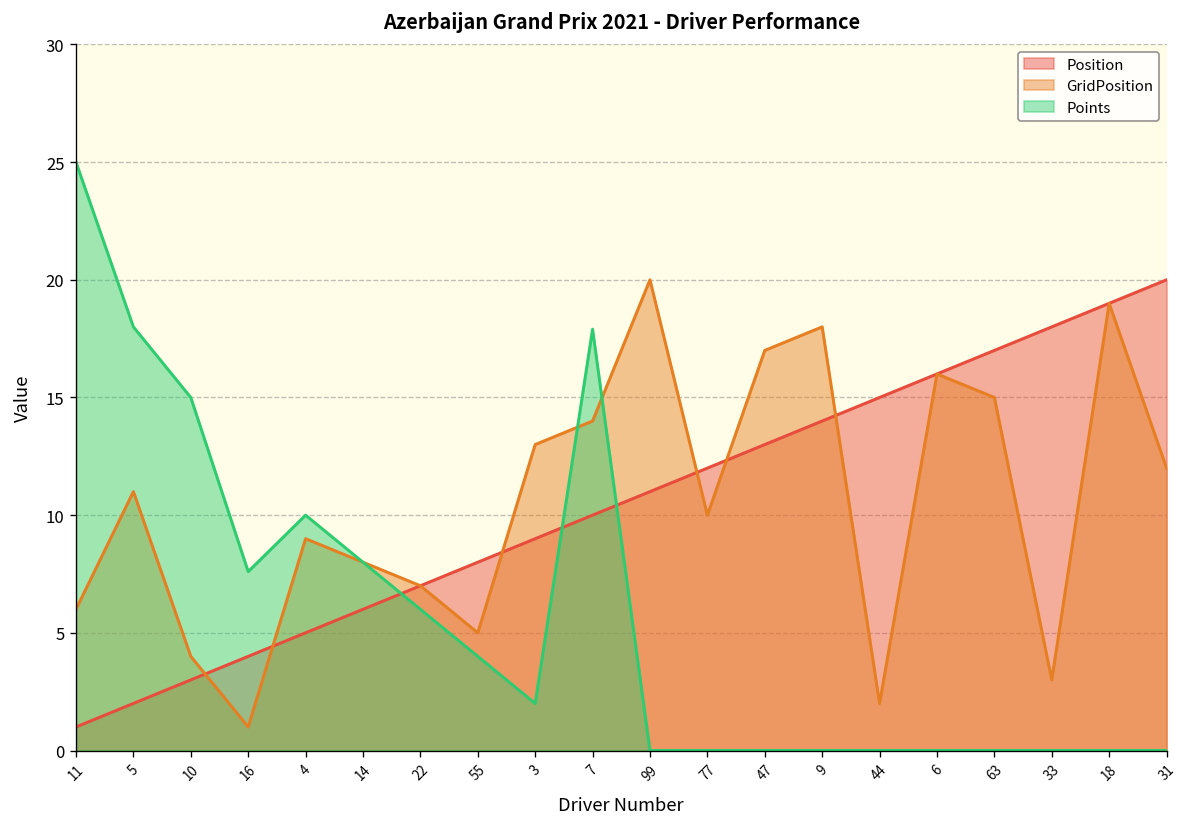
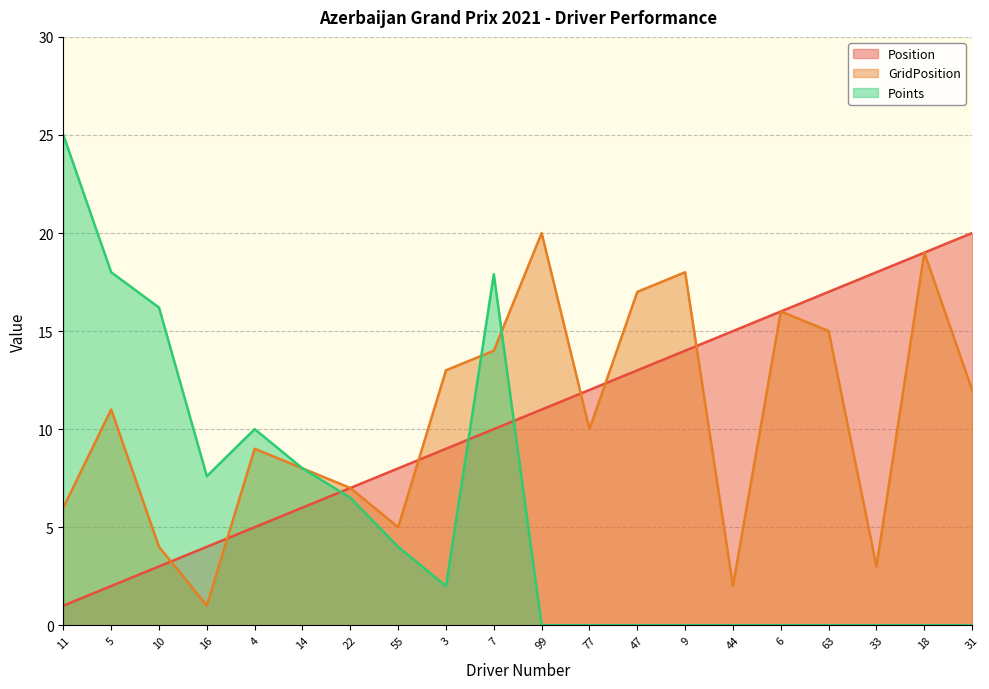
Points, 10: 15.0 -> 16.2
Points, 22: 6.0 -> 6.5
